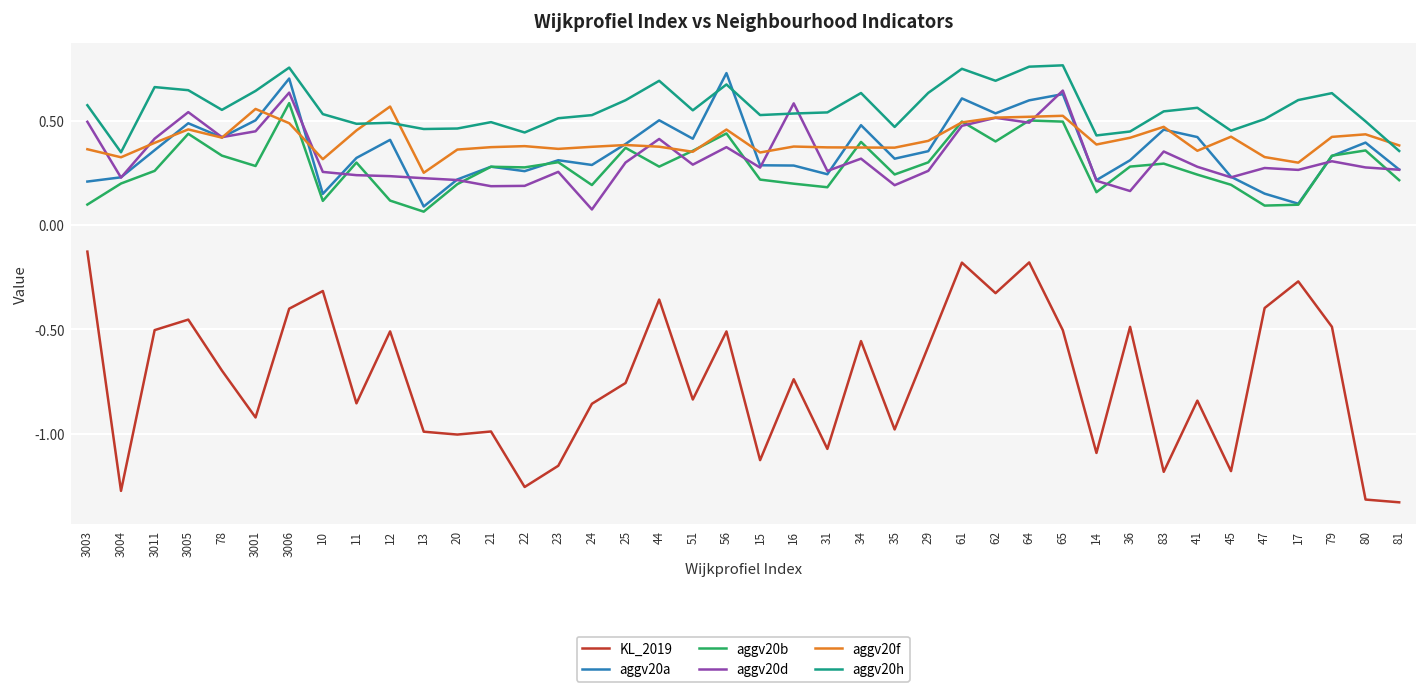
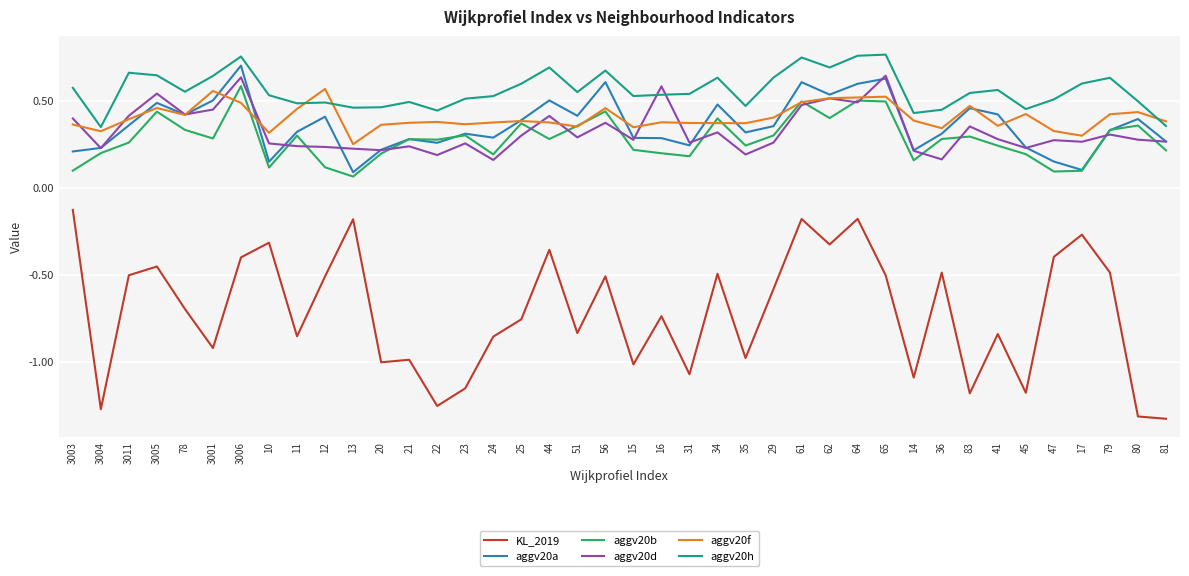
aggv20d, 3003: 0.50 -> 0.40
KL_2019, 13: -0.99 -> -0.18
aggv20d, 21: 0.19 -> 0.24
aggv20d, 24: 0.07 -> 0.16
aggv20a, 56: 0.73 -> 0.61
KL_2019, 15: -1.13 -> -1.02
KL_2019, 34: -0.56 -> -0.50
aggv20f, 36: 0.42 -> 0.34
